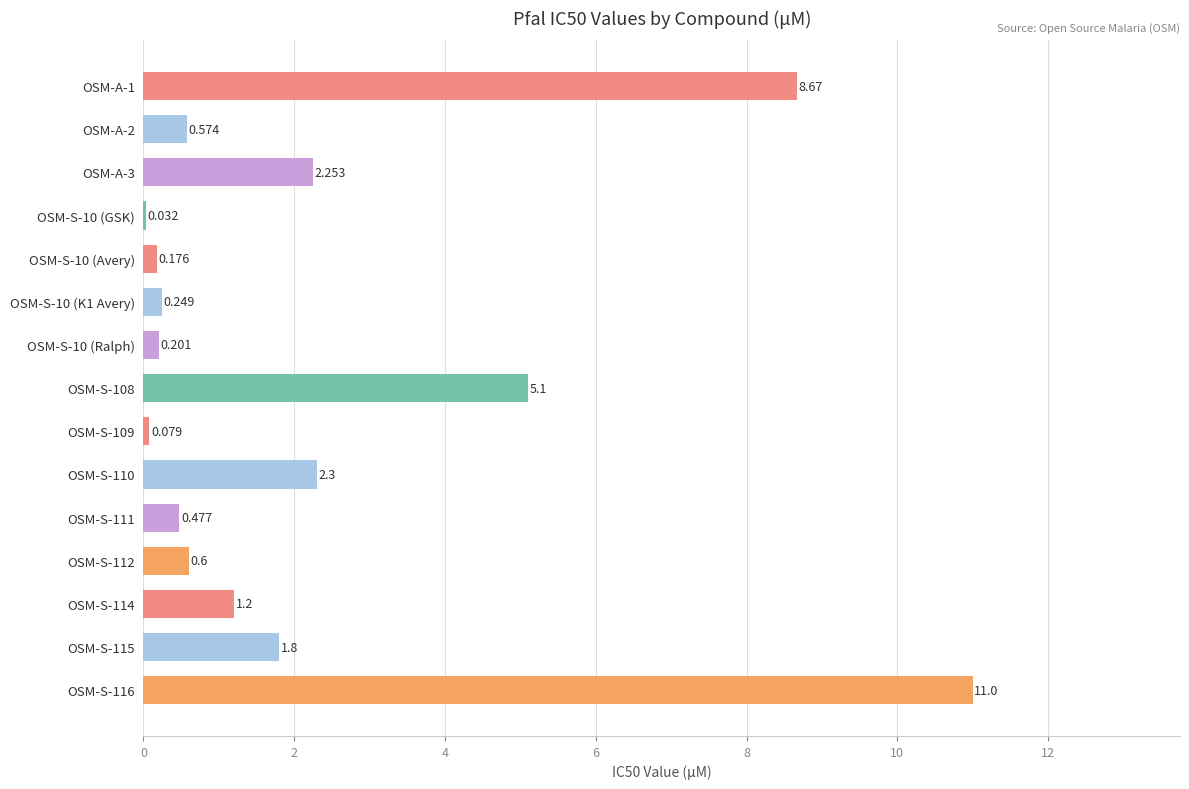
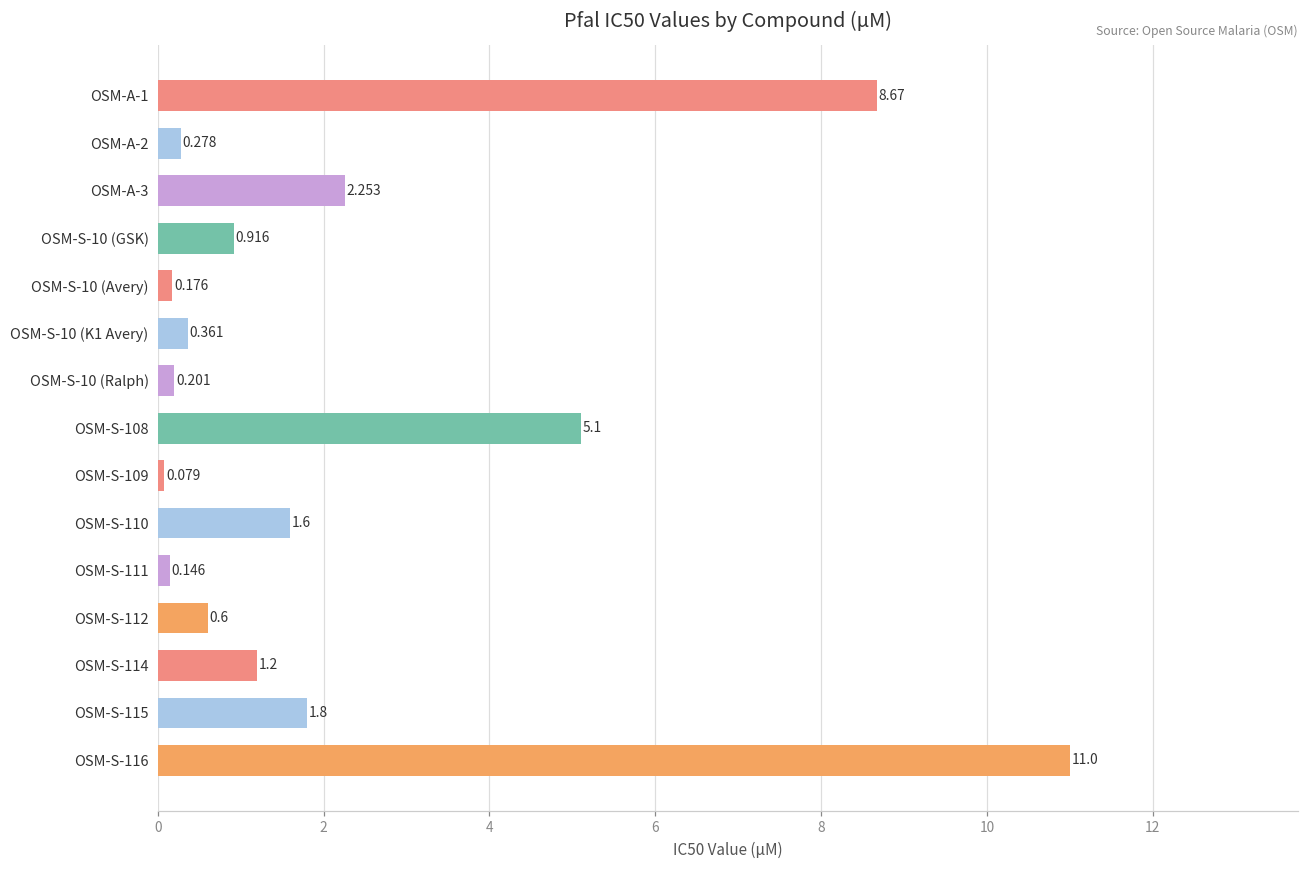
OSM-A-2: 0.574 -> 0.278
OSM-S-10 (GSK): 0.032 -> 0.916
OSM-S-10 (K1 Avery): 0.249 -> 0.361
OSM-S-110: 2.3 -> 1.6
OSM-S-111: 0.477 -> 0.146
